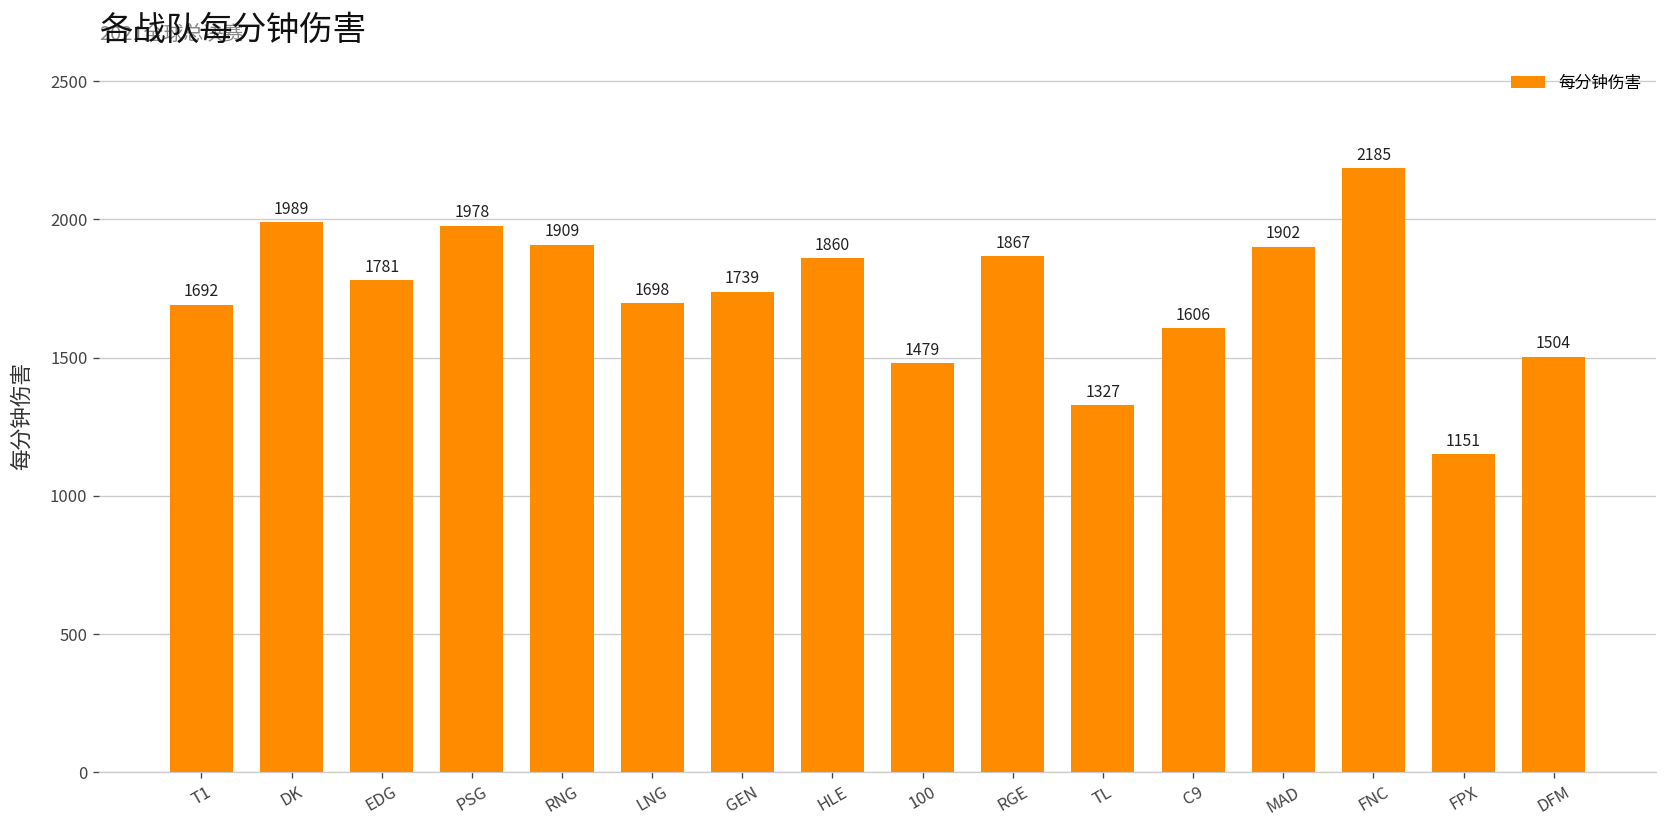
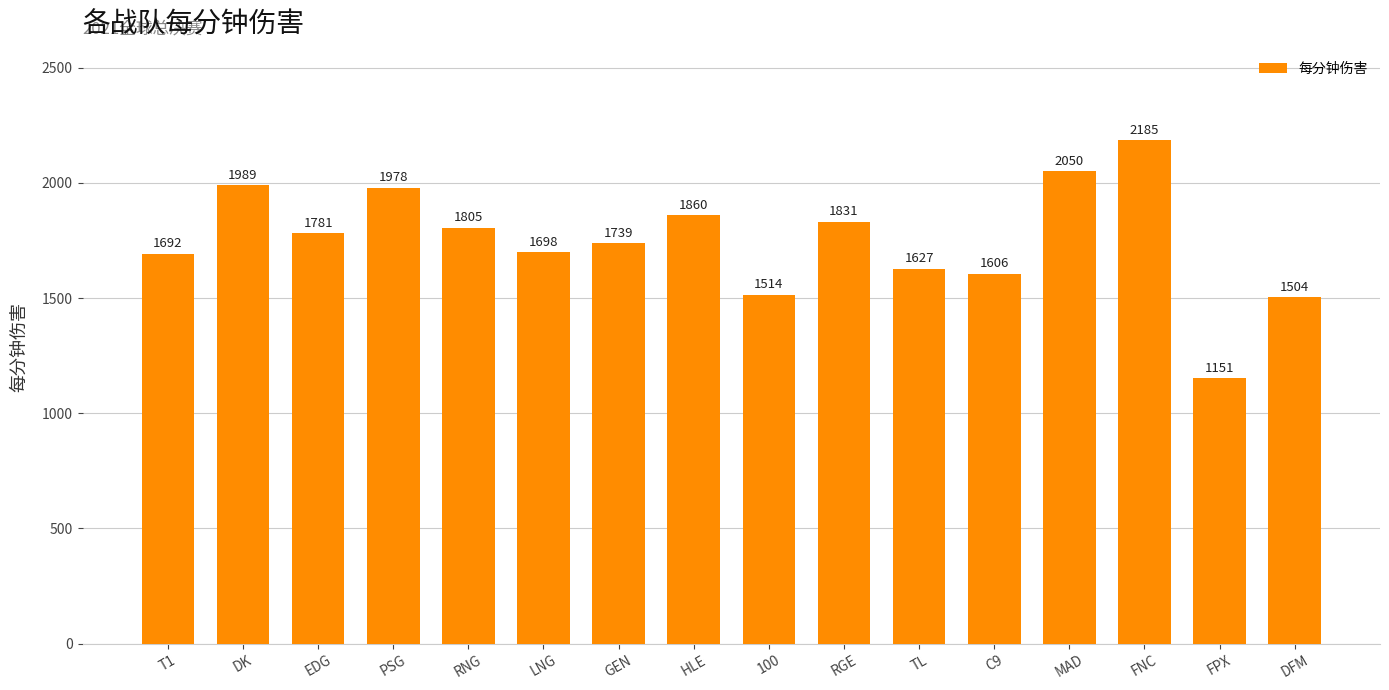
RNG: 1909 -> 1805
100: 1479 -> 1514
RGE: 1867 -> 1831
TL: 1327 -> 1627
MAD: 1902 -> 2050
